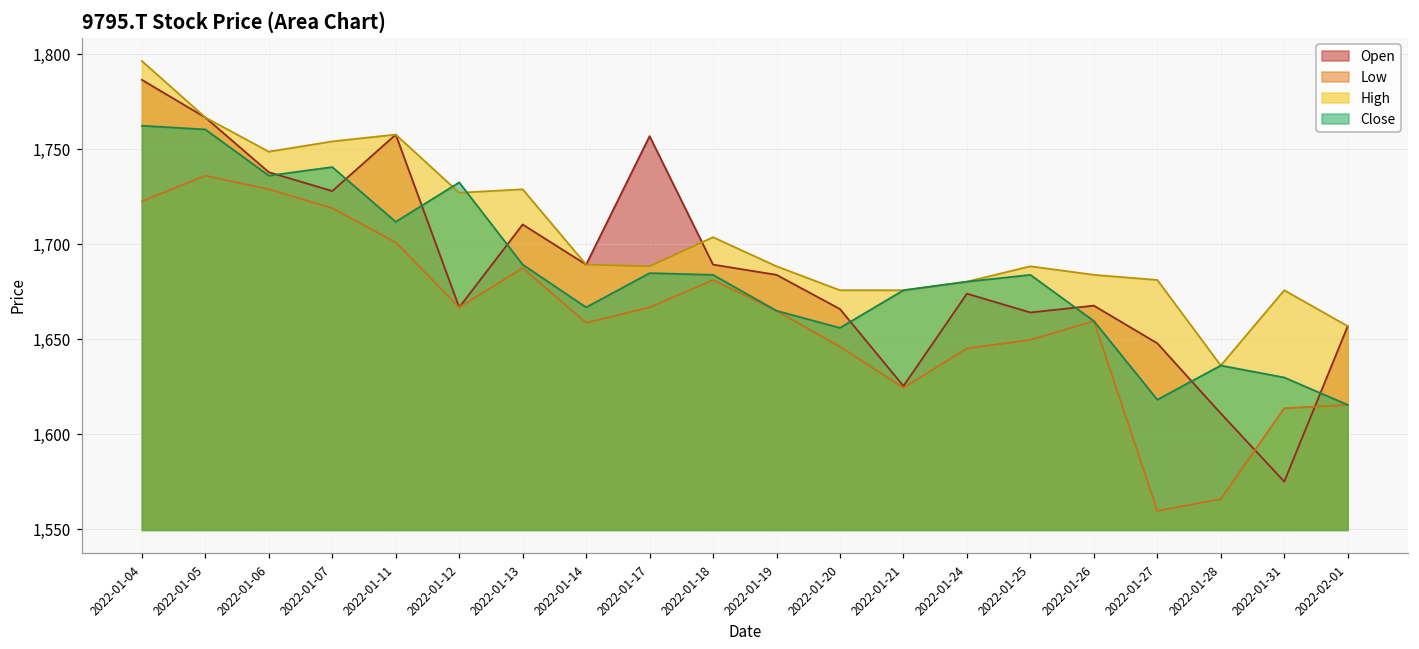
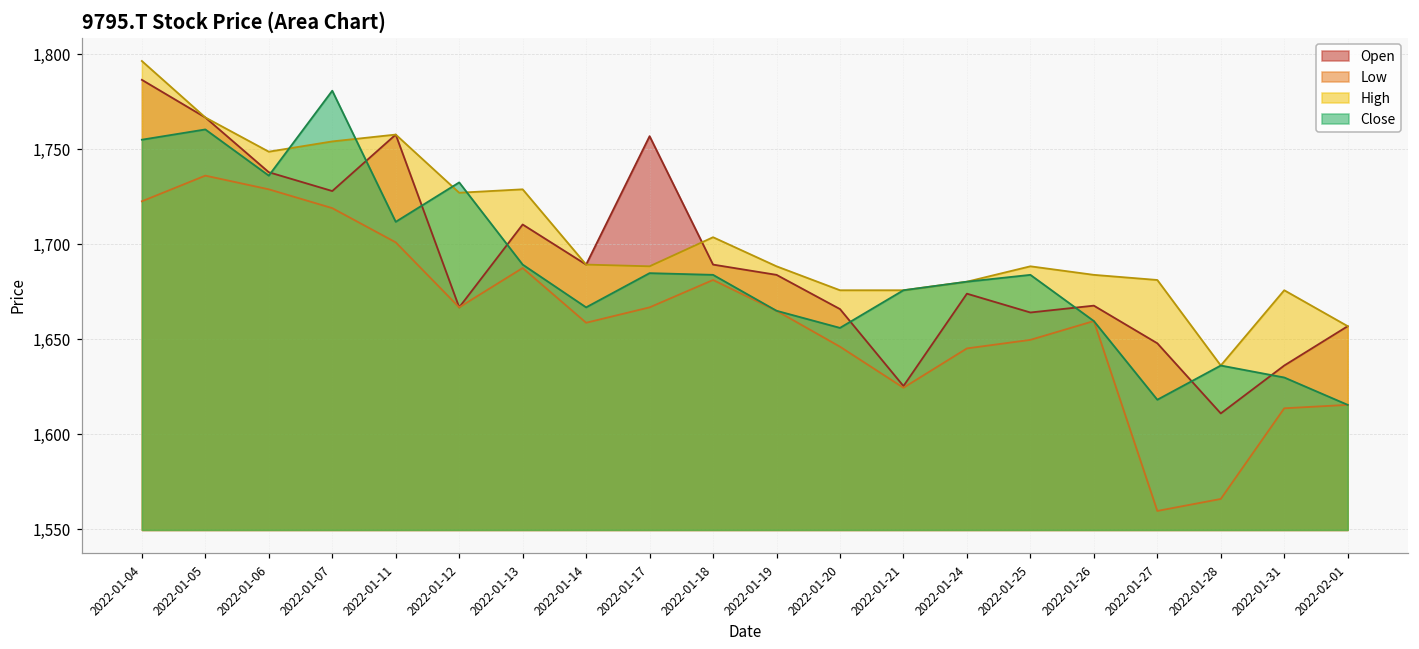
Close, 2022-01-04: 1,762 -> 1,755
Close, 2022-01-07: 1,741 -> 1,781
Open, 2022-01-31: 1,575 -> 1,636
